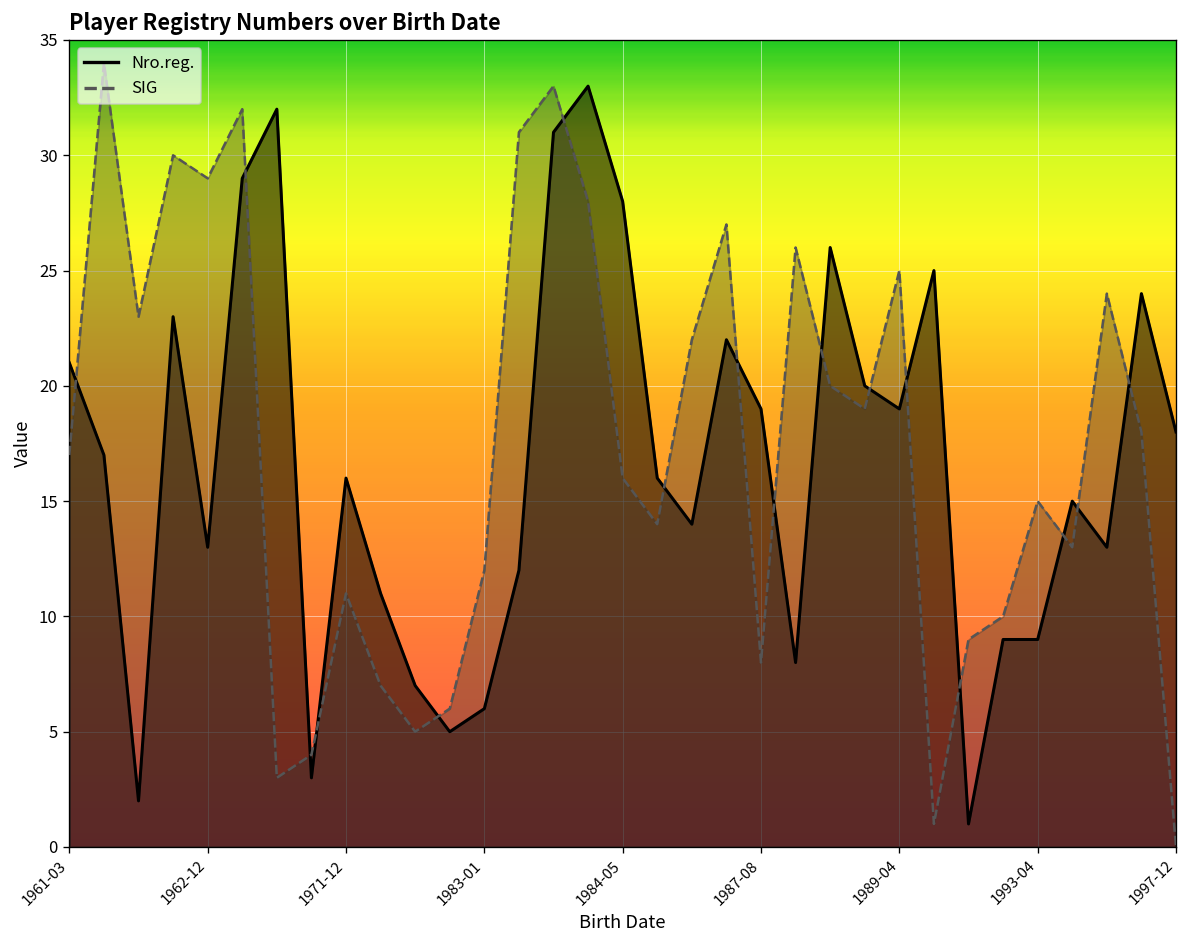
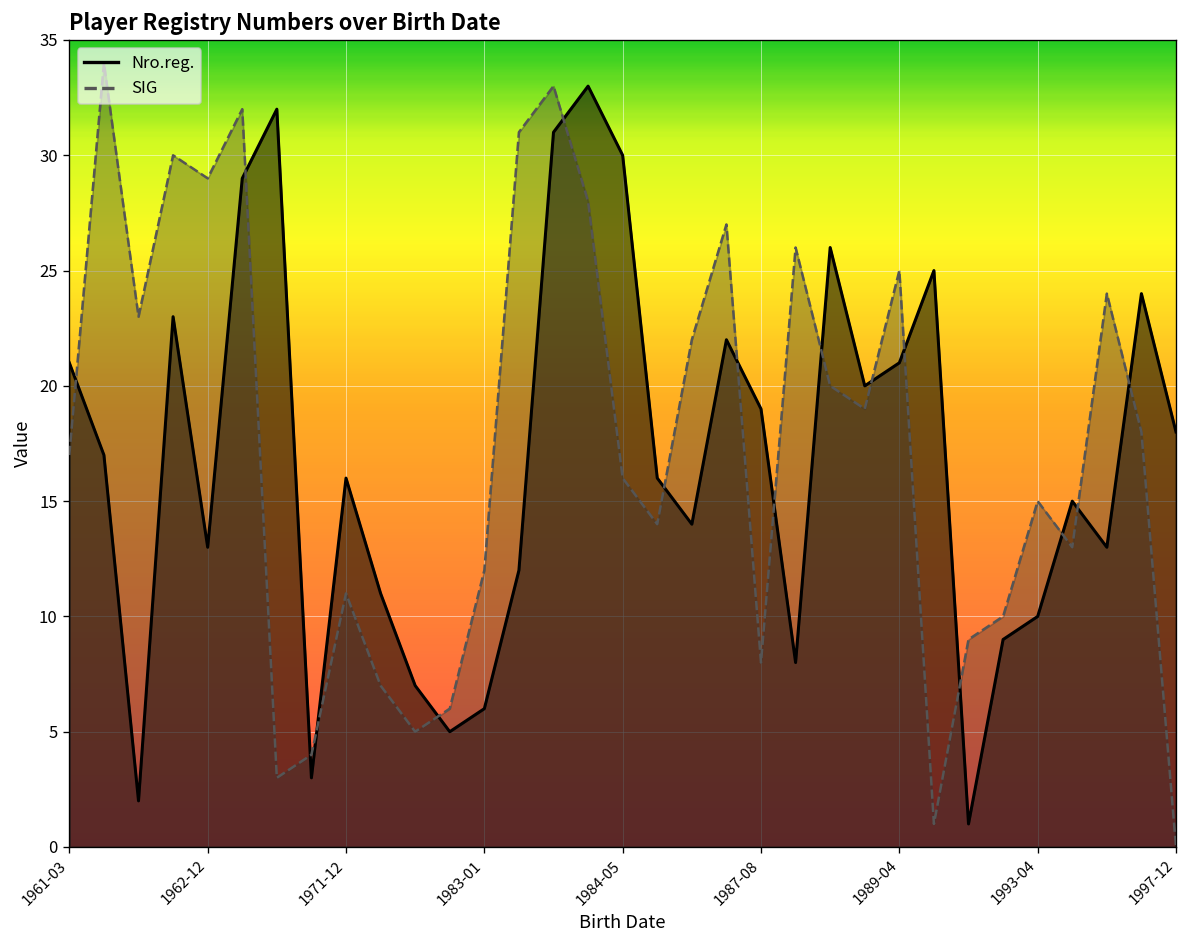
Nro.reg., 1984-05: 28 -> 30
Nro.reg., 1989-04: 19 -> 21
Nro.reg., 1993-04: 9 -> 10
